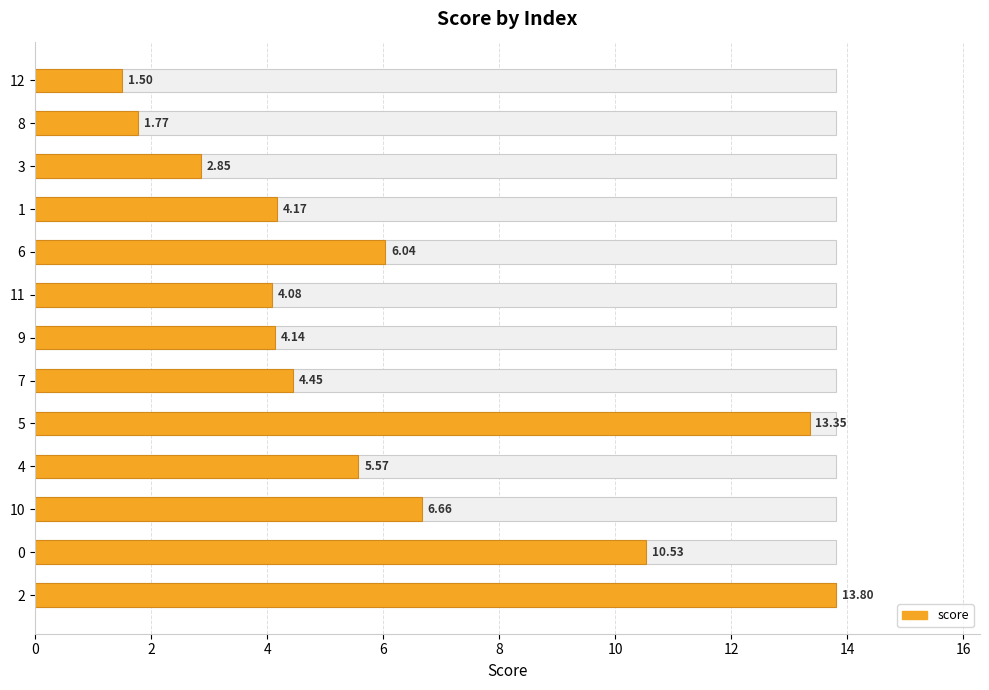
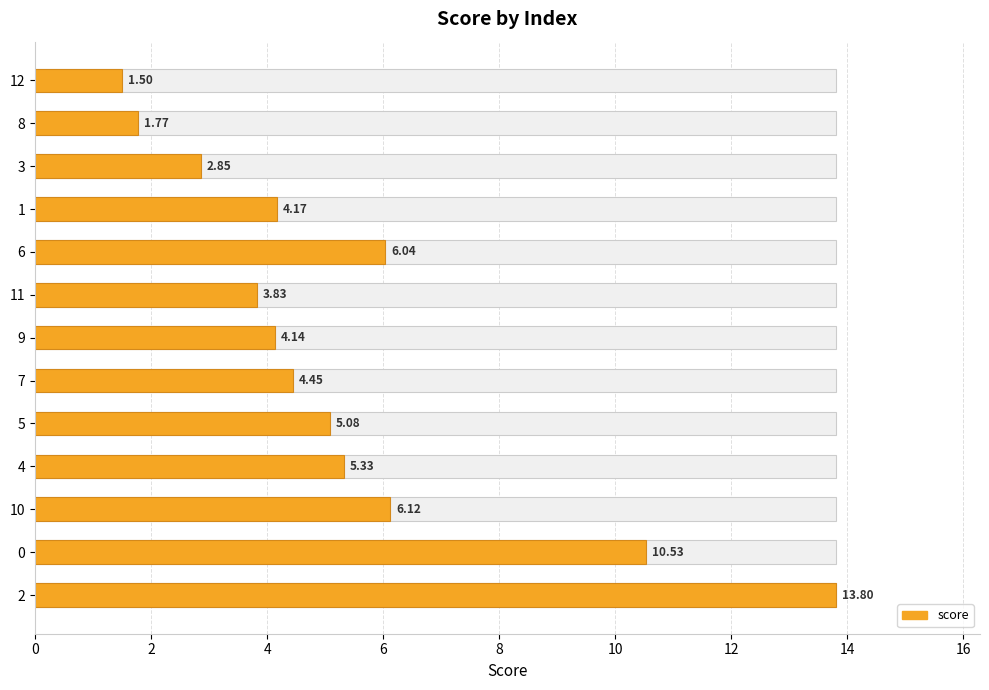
score, 11: 4.08 -> 3.83
score, 5: 13.35 -> 5.08
score, 4: 5.57 -> 5.33
score, 10: 6.66 -> 6.12
